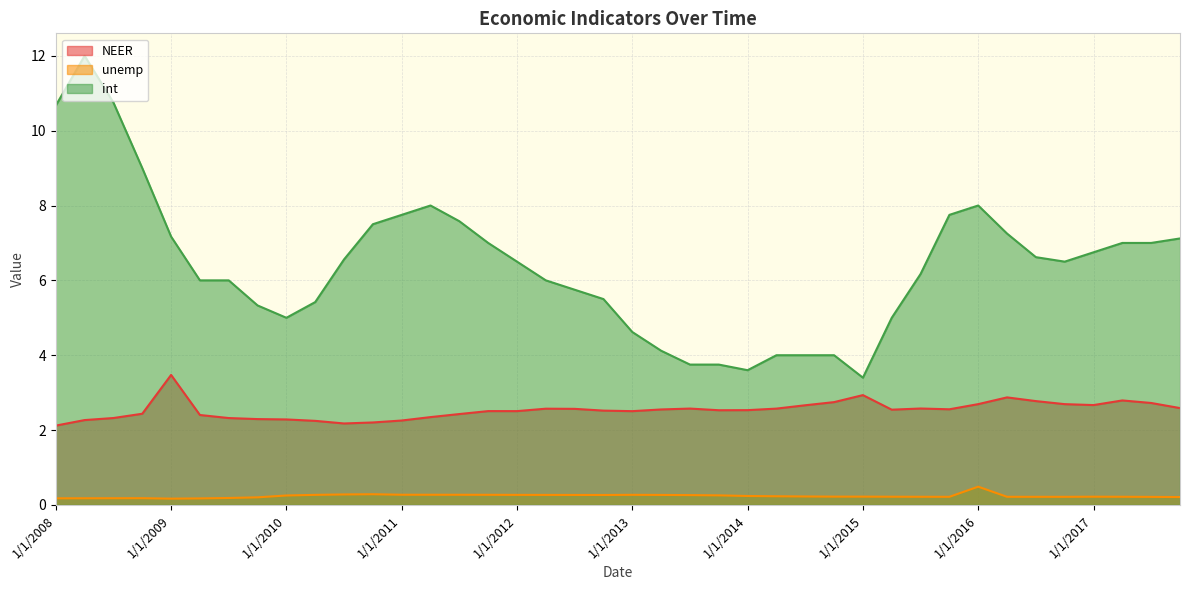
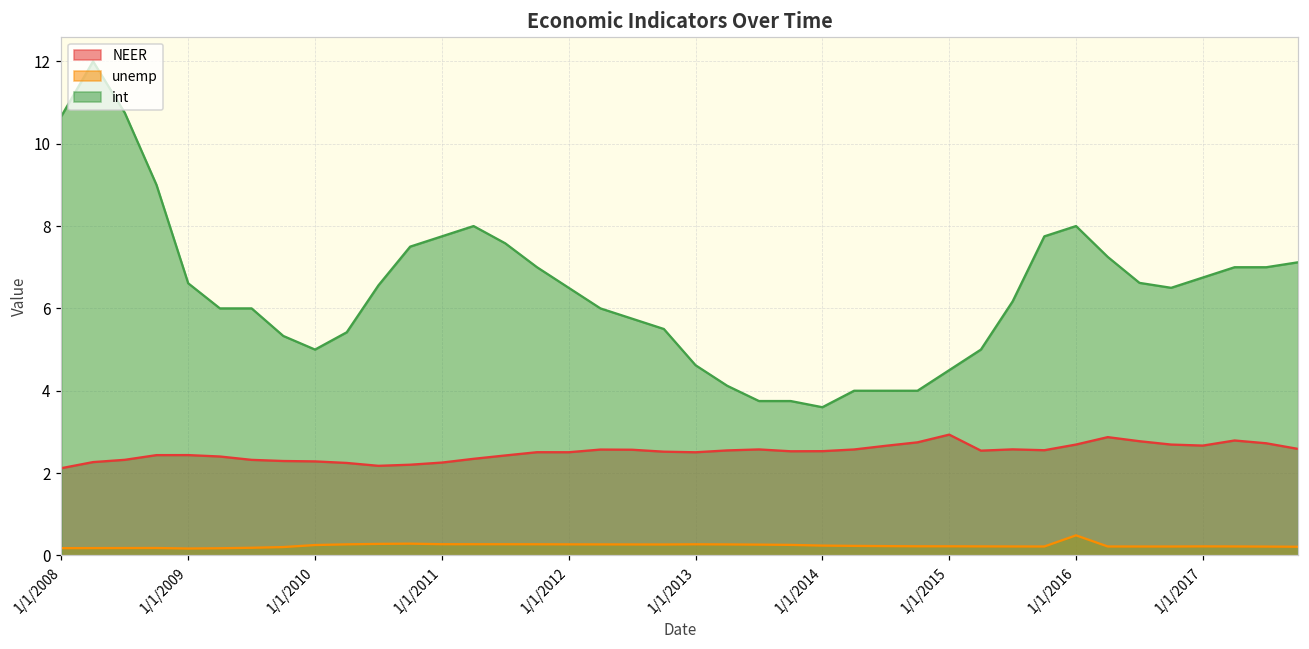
NEER, 1/1/2009: 3.5 -> 2.4
int, 1/1/2009: 7.2 -> 6.6
int, 1/1/2015: 3.4 -> 4.5
